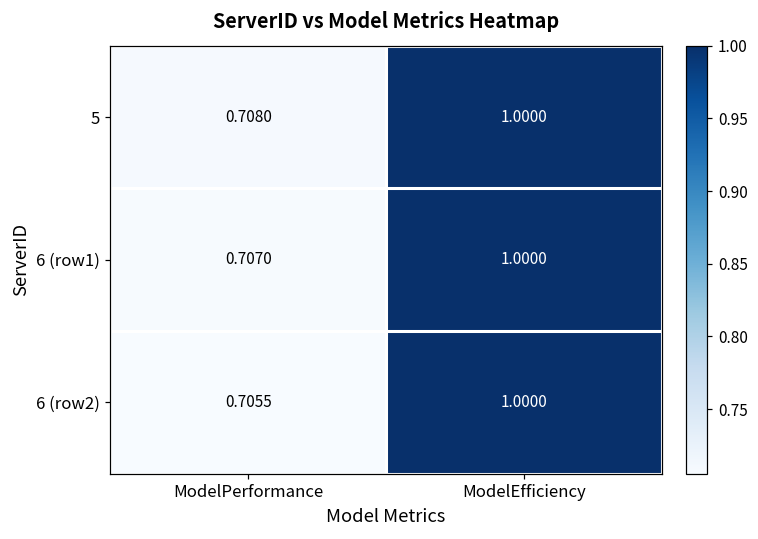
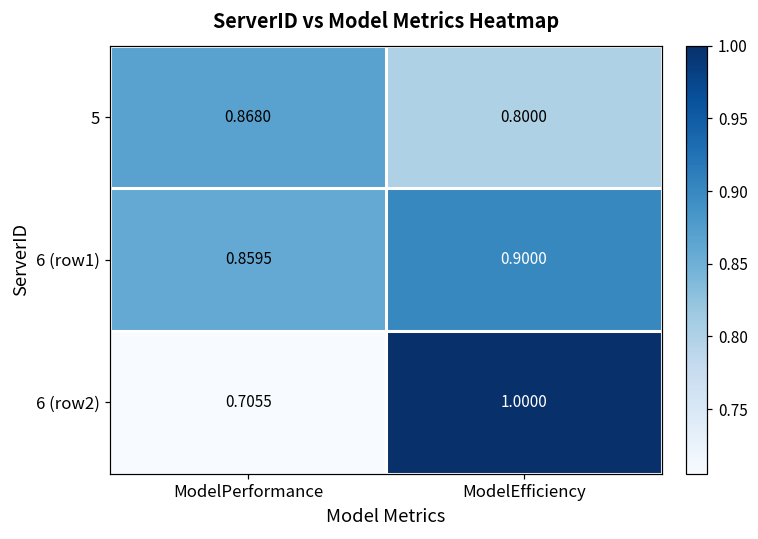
5, ModelPerformance: 0.7080 -> 0.8680
5, ModelEfficiency: 1.0000 -> 0.8000
6 (row1), ModelPerformance: 0.7070 -> 0.8595
6 (row1), ModelEfficiency: 1.0000 -> 0.9000
